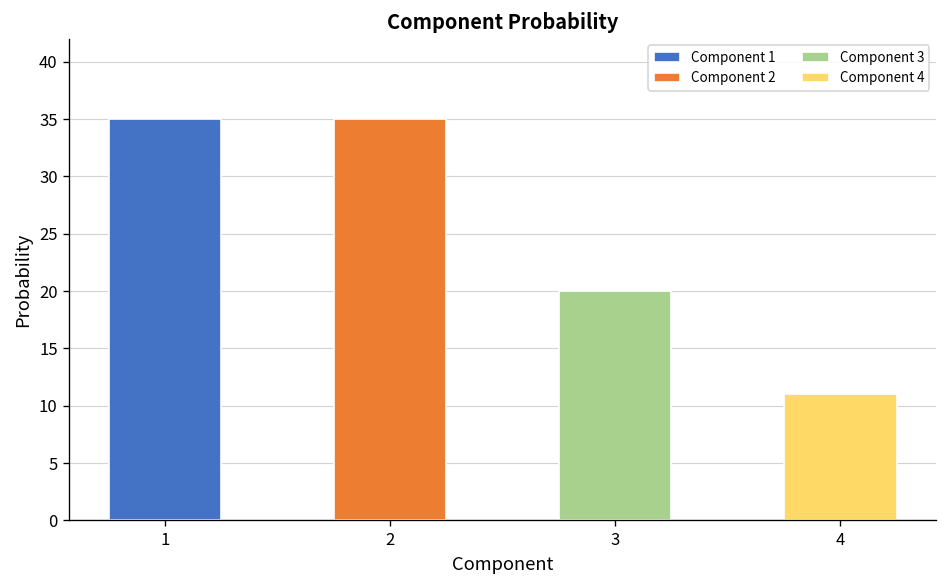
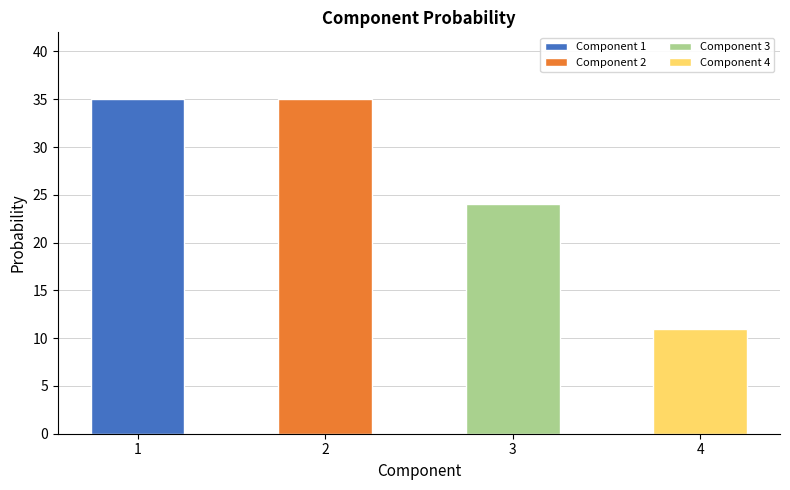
3: 20 -> 24
